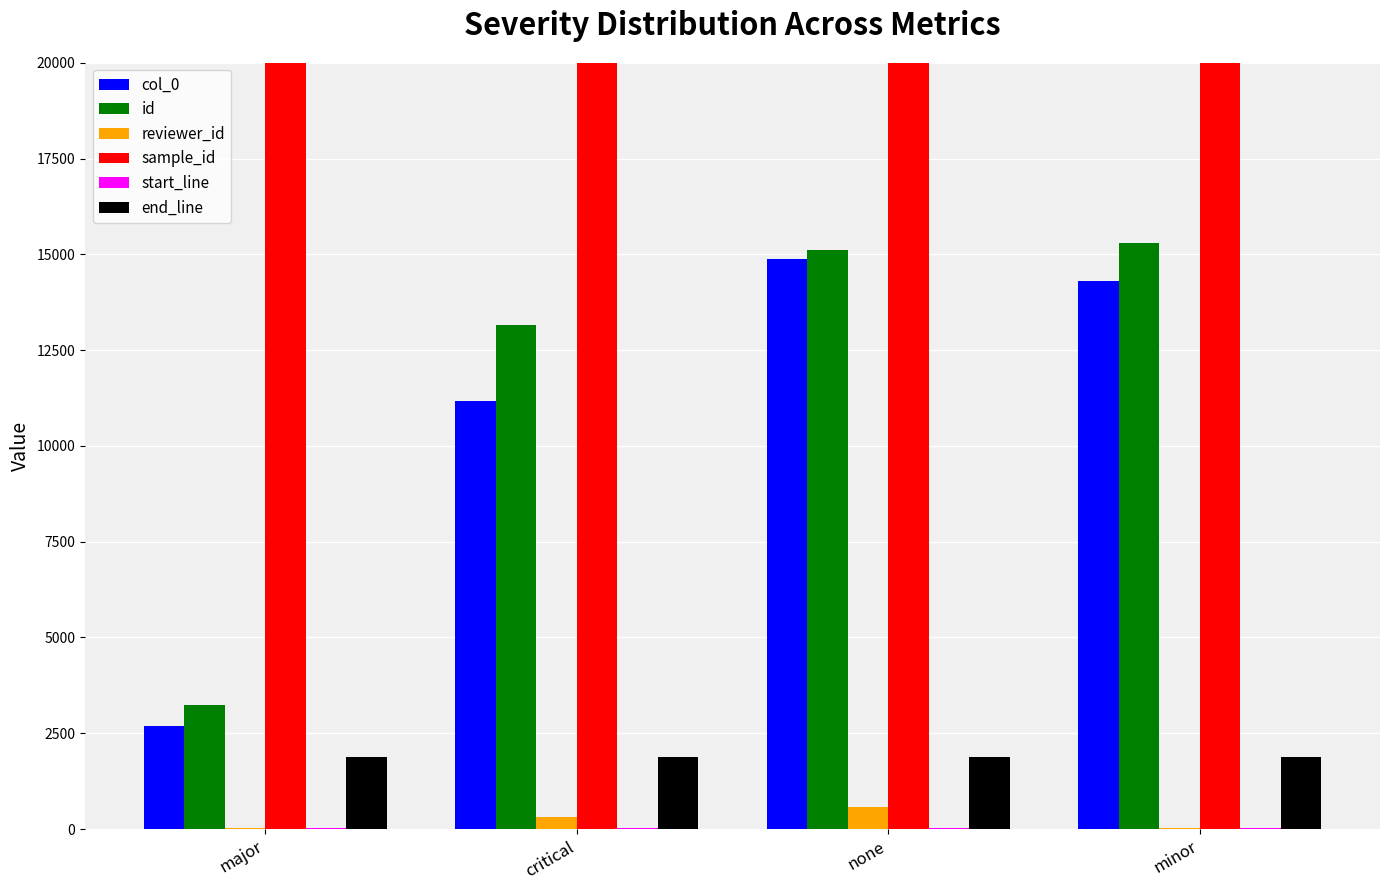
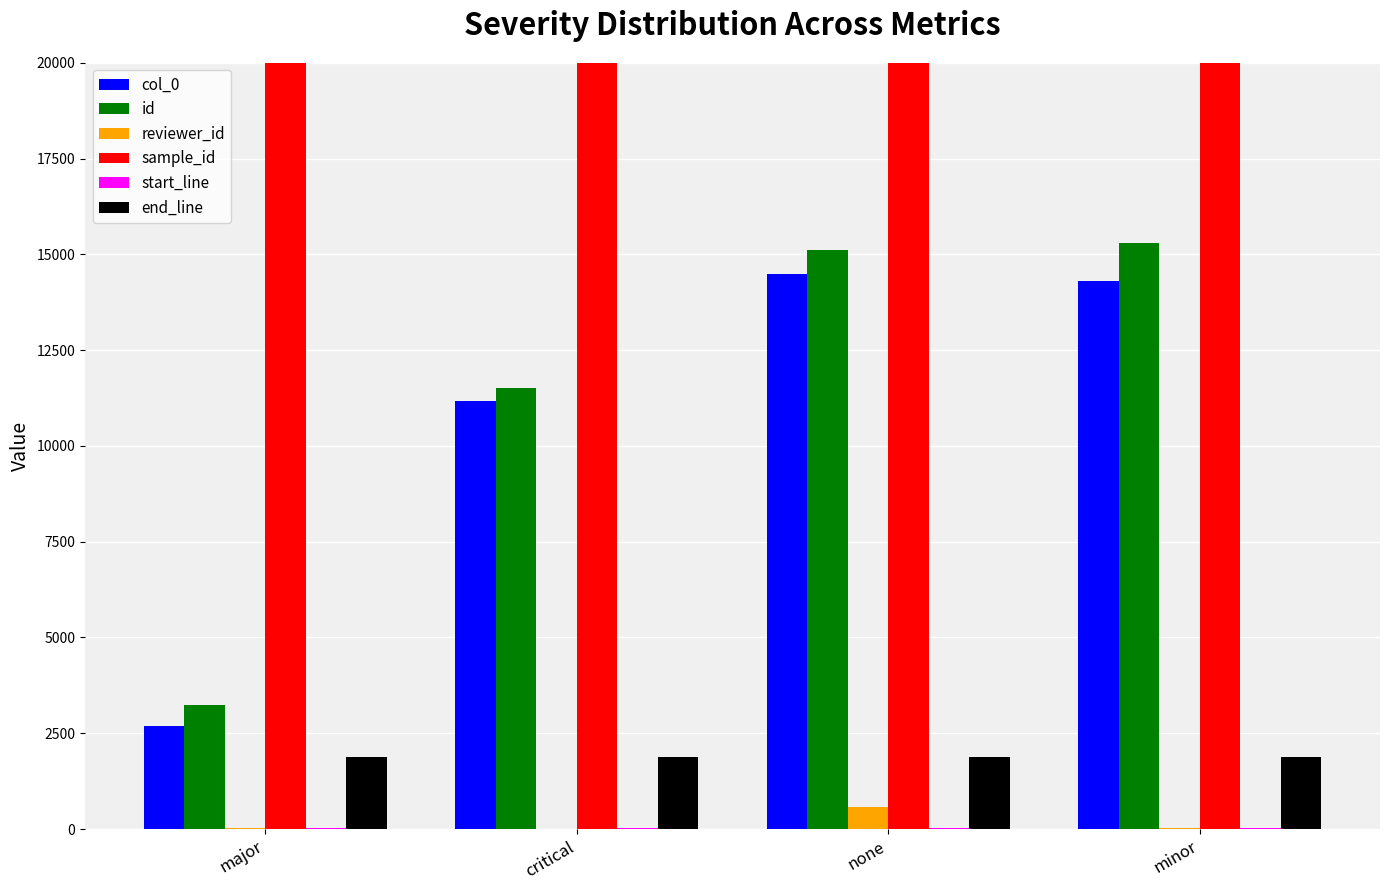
id, critical: 13200 -> 11500
reviewer_id, critical: 300 -> 0
col_0, none: 14900 -> 14500
